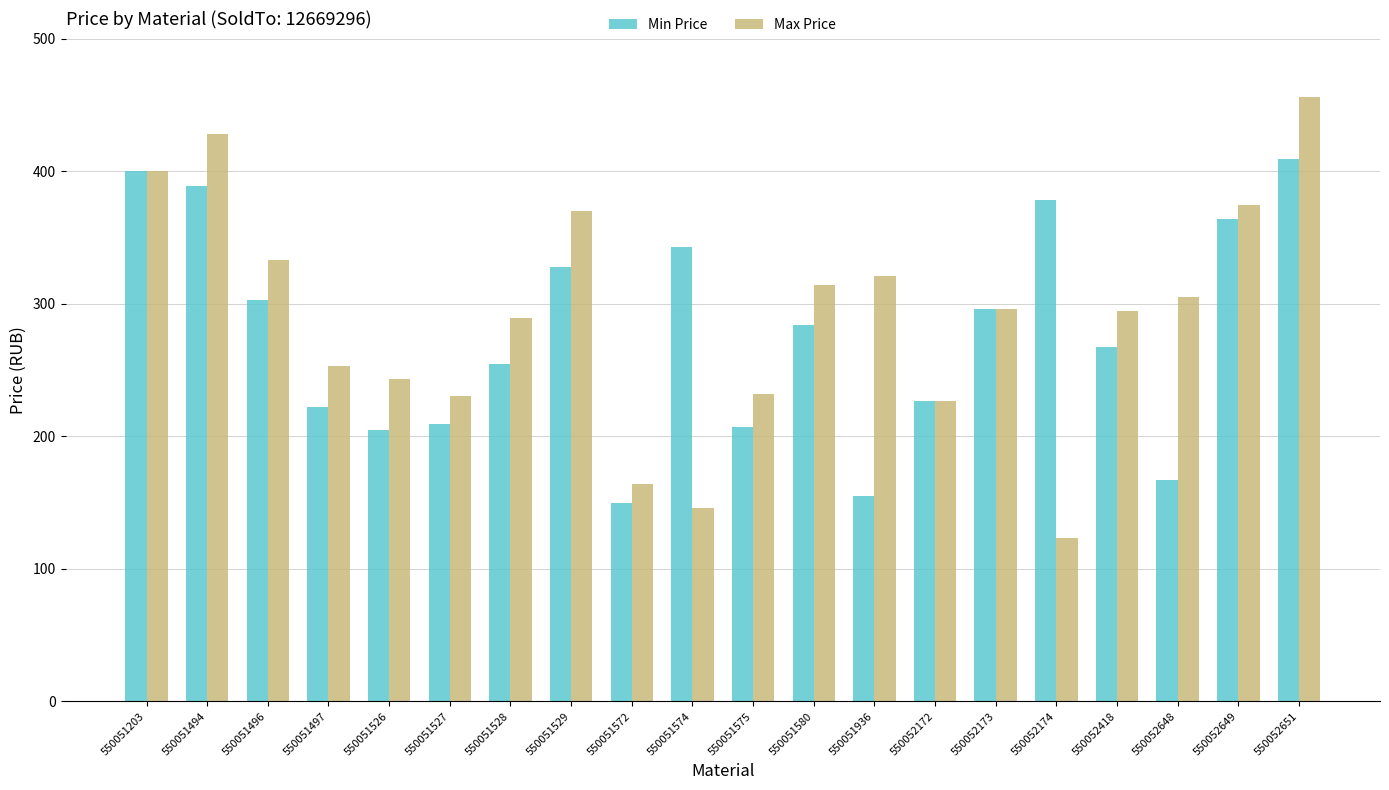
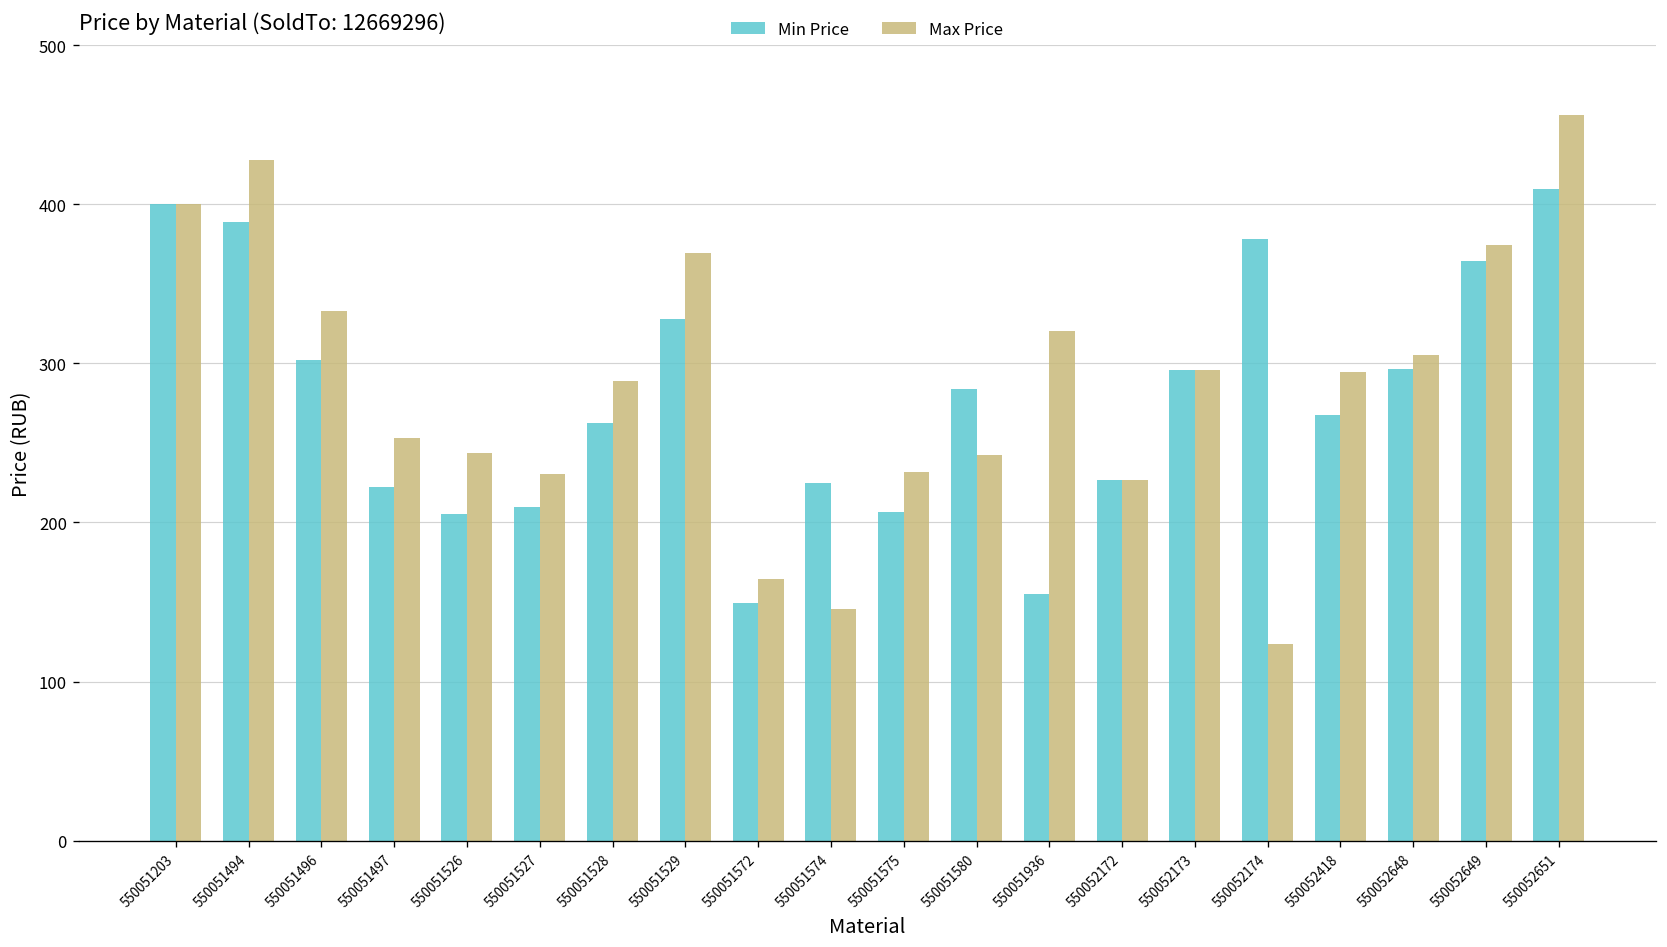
Min Price, 550051528: 255 -> 263
Min Price, 550051574: 343 -> 225
Max Price, 550051580: 314 -> 242
Min Price, 550052648: 167 -> 297
